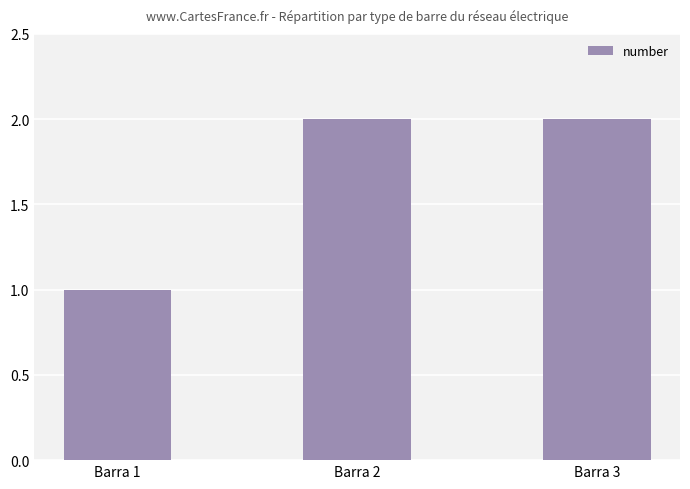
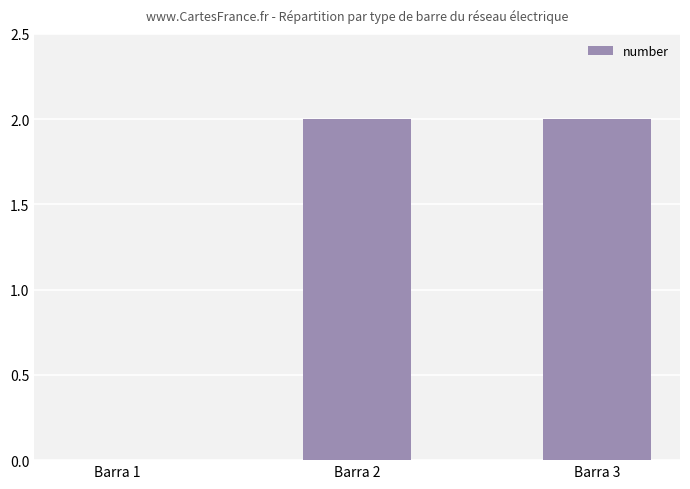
Barra 1: 1 -> 0
